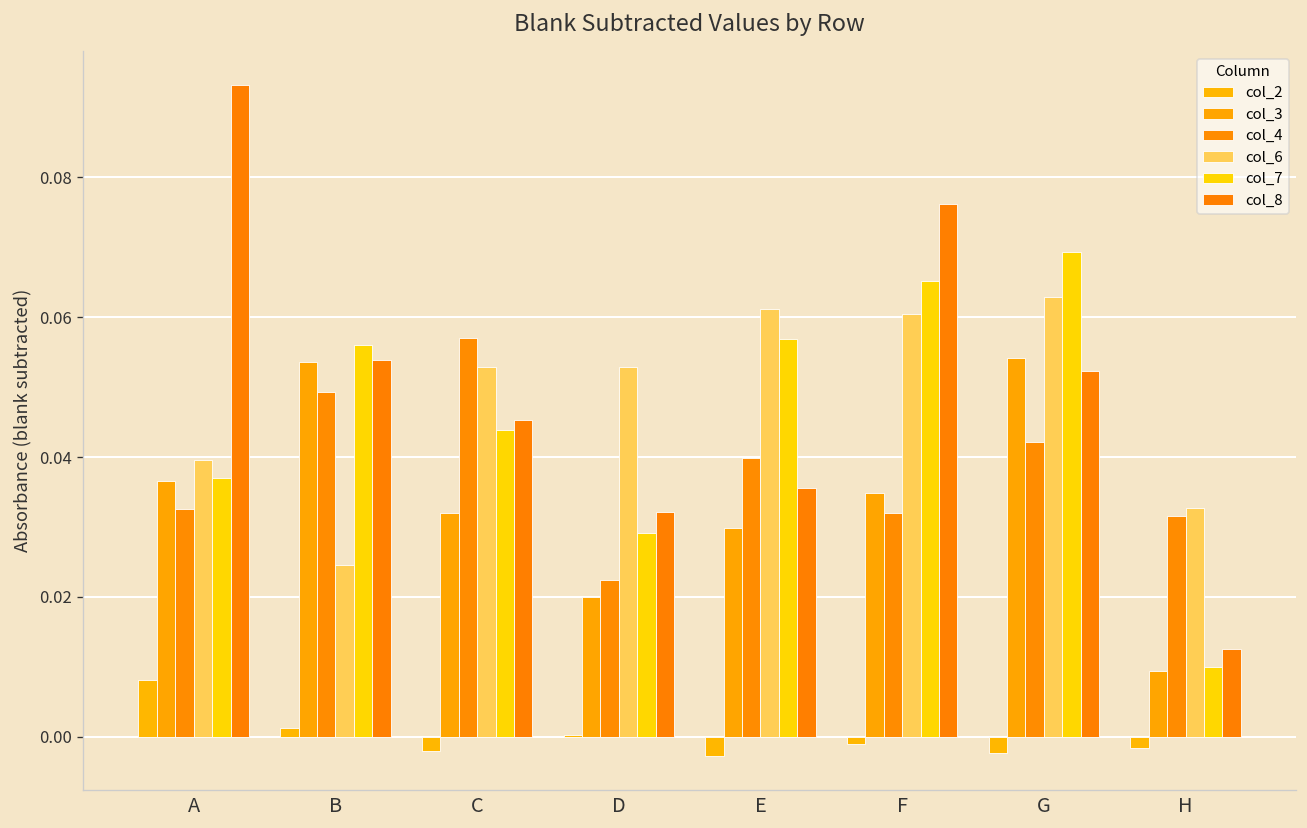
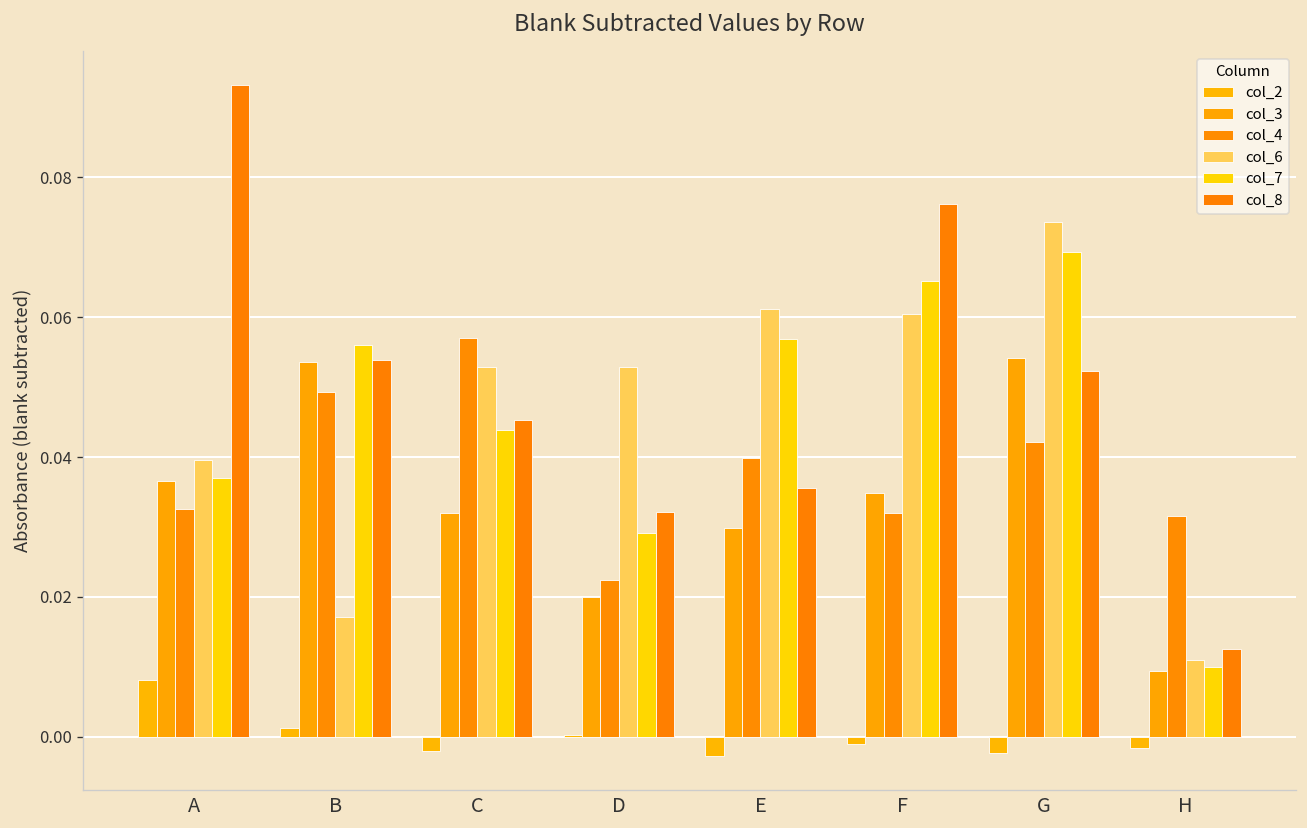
col_6, B: 0.025 -> 0.017
col_6, G: 0.063 -> 0.074
col_6, H: 0.033 -> 0.011
